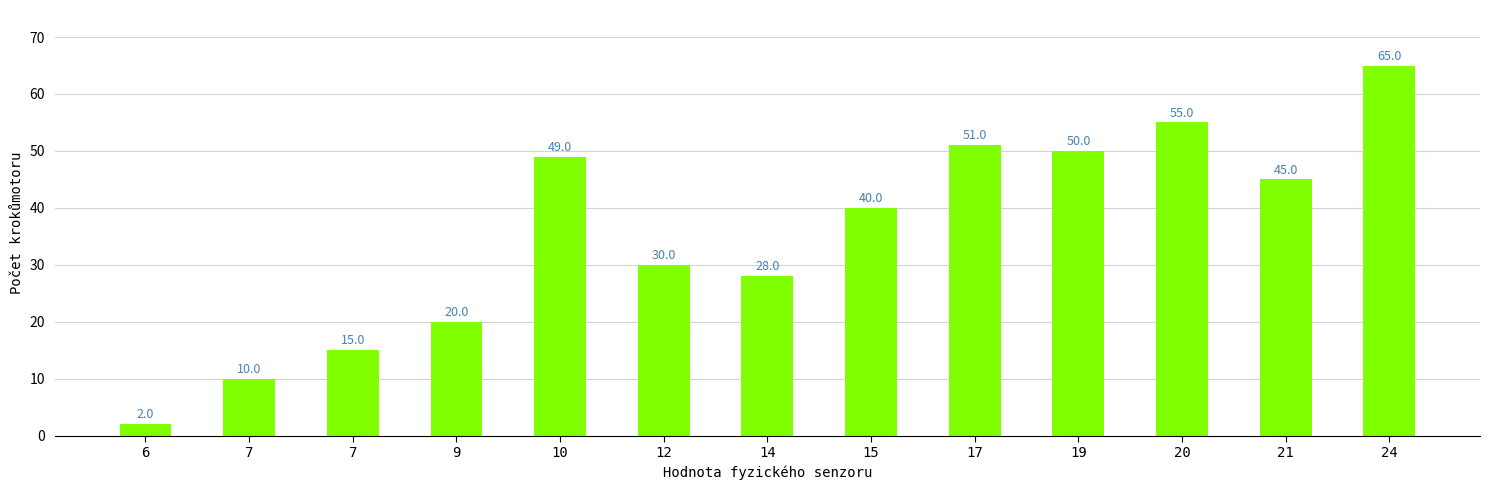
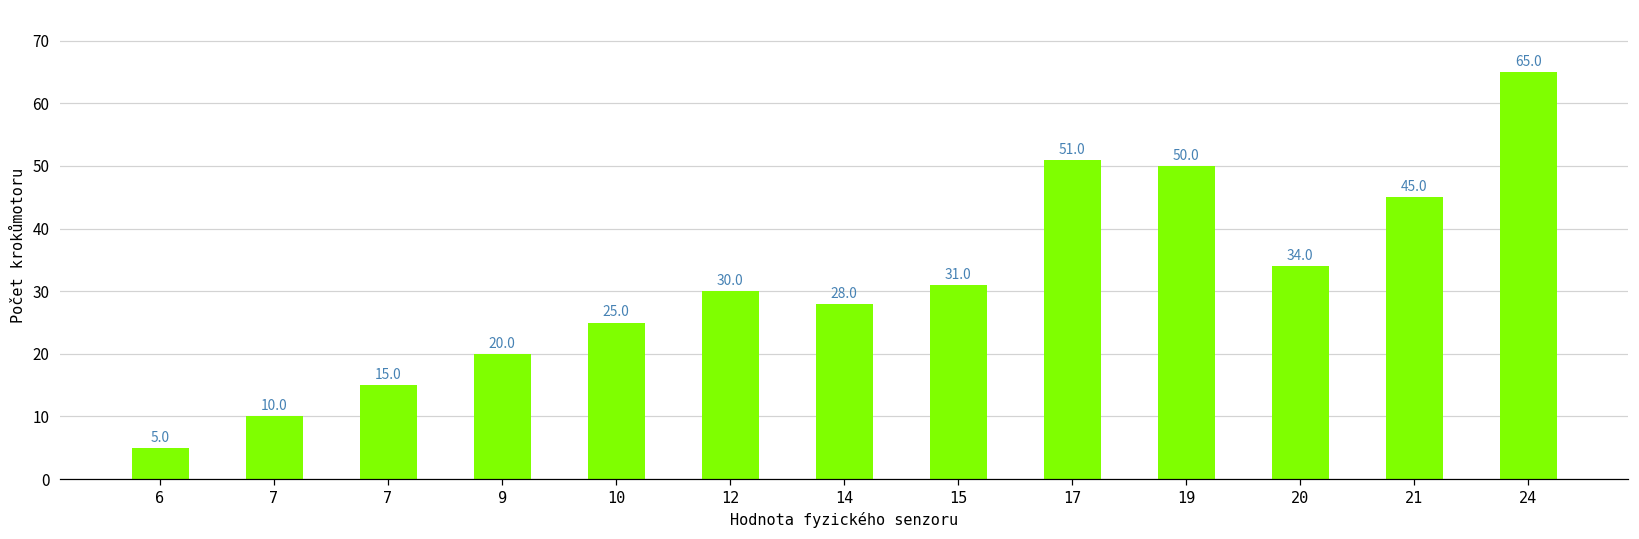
6: 2.0 -> 5.0
10: 49.0 -> 25.0
15: 40.0 -> 31.0
20: 55.0 -> 34.0
